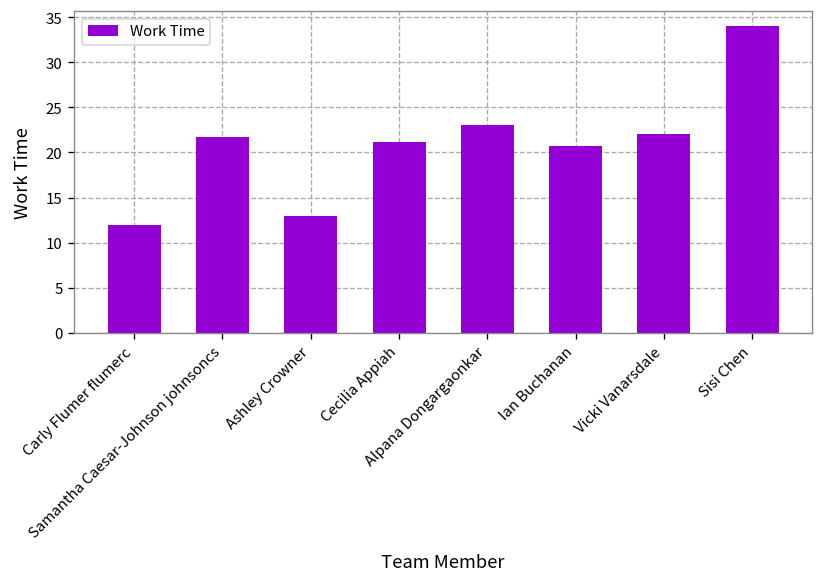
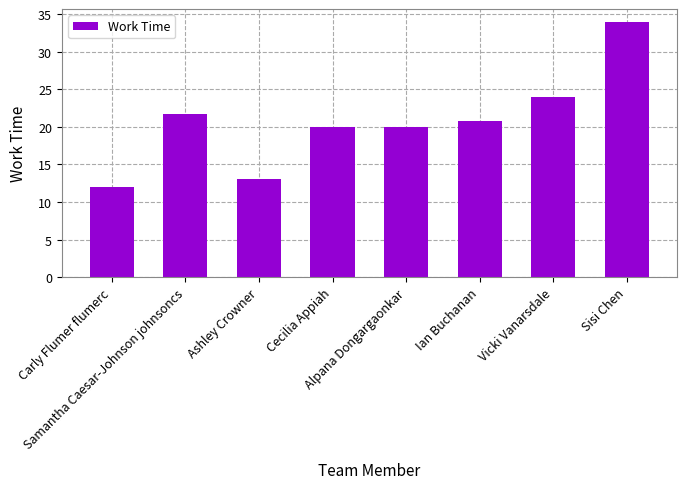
Cecilia Appiah: 21 -> 20
Alpana Dongargaonkar: 23 -> 20
Vicki Vanarsdale: 22 -> 24
